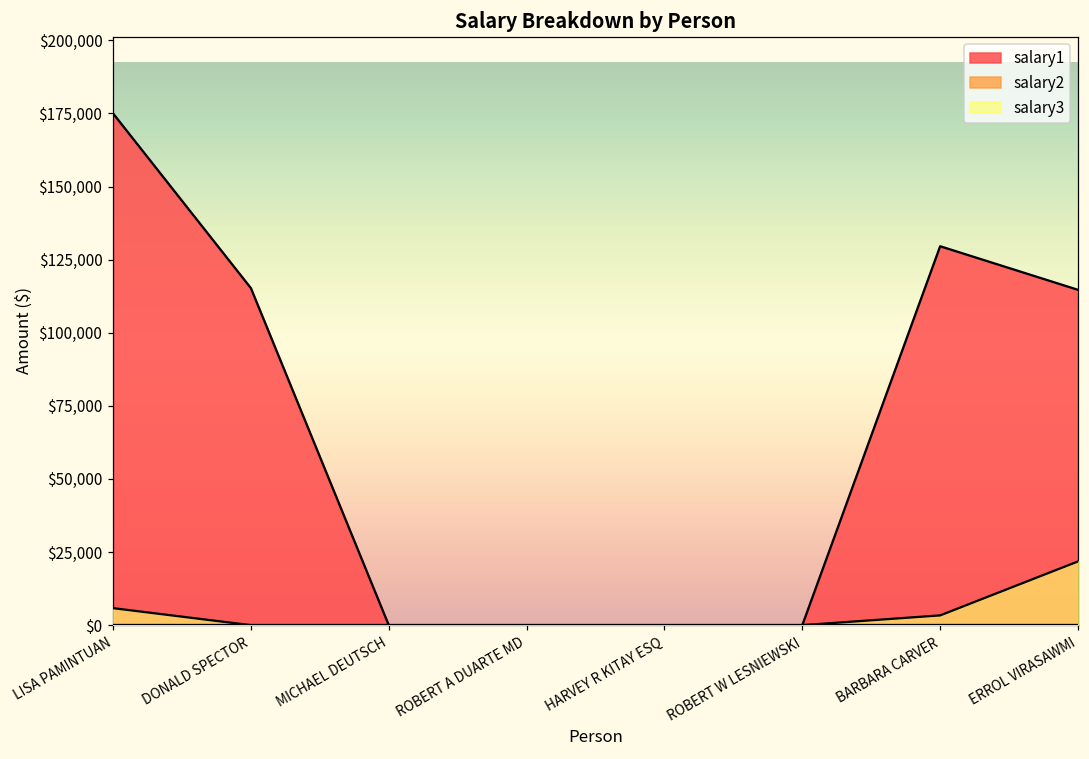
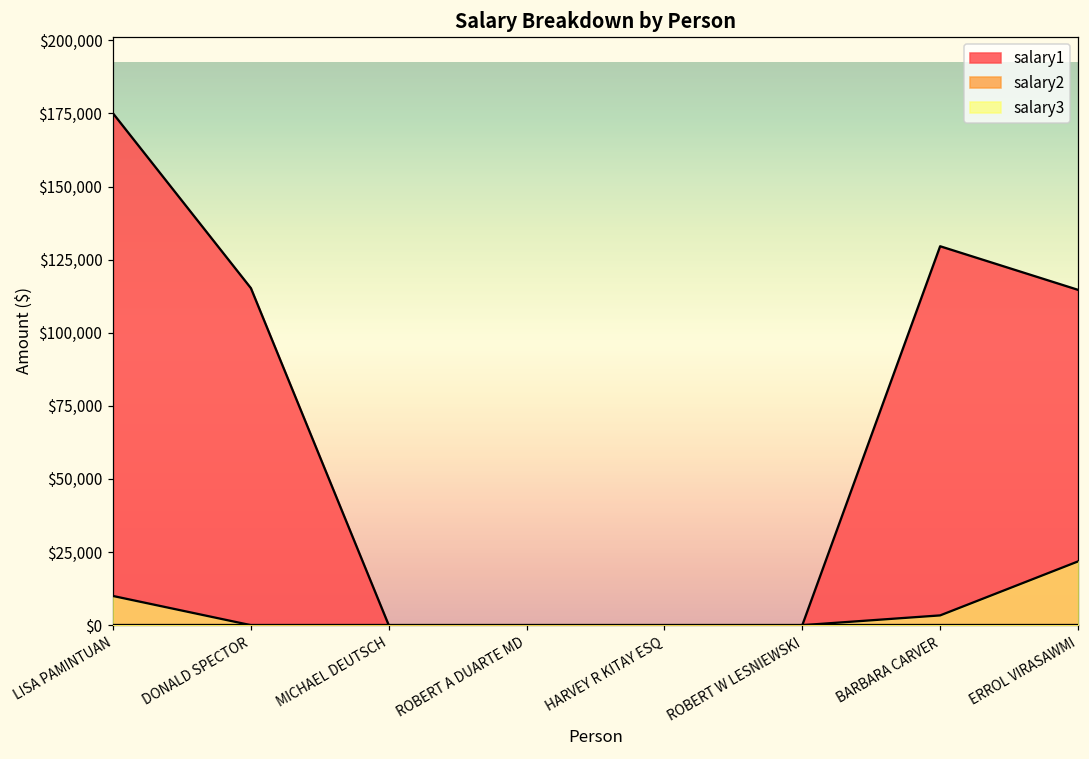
salary3, LISA PAMINTUAN: $6,000 -> $10,000
